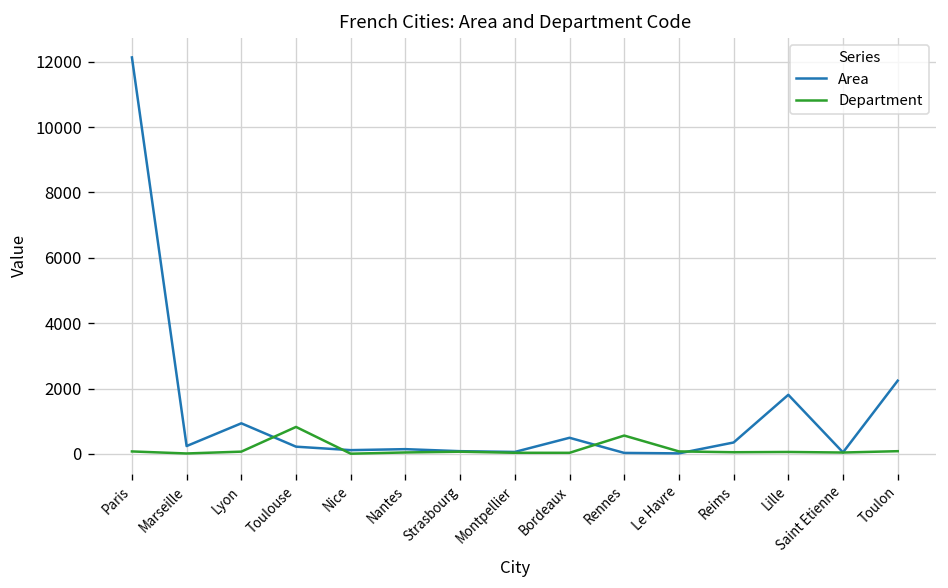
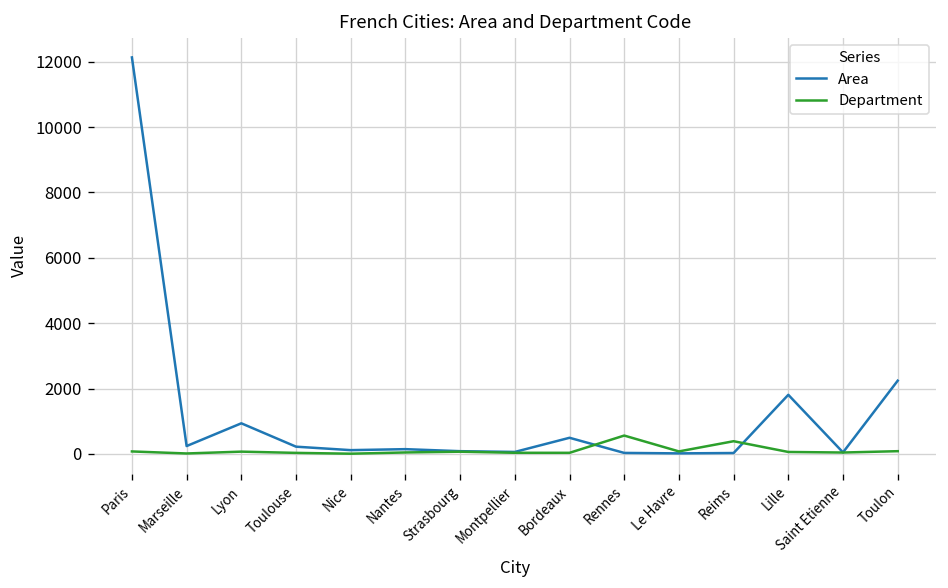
Department, Toulouse: 800 -> 0
Area, Reims: 300 -> 0
Department, Reims: 100 -> 400
